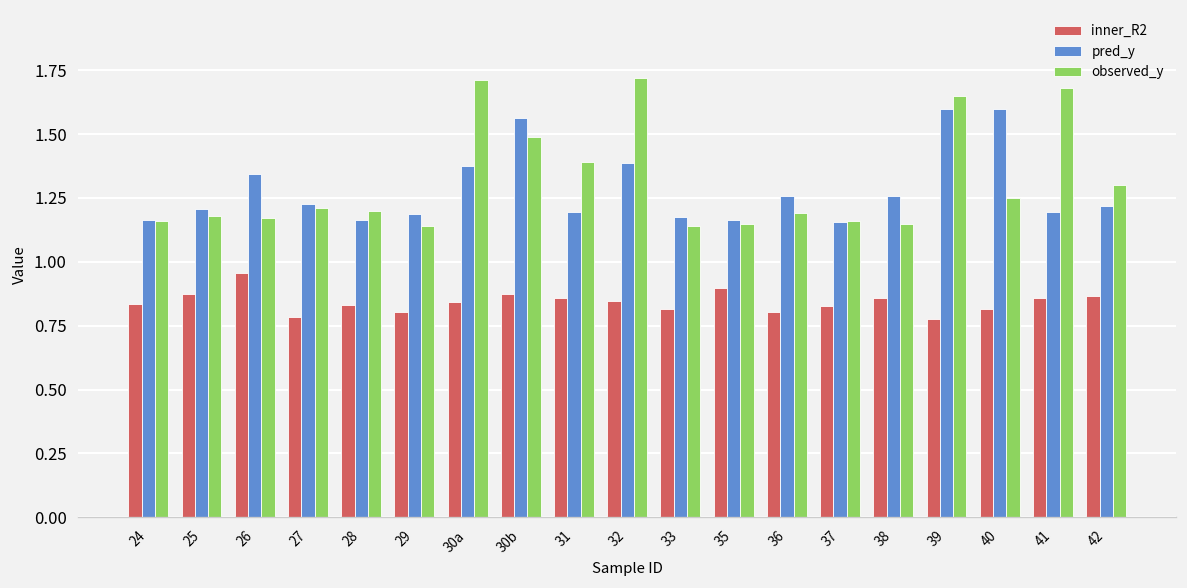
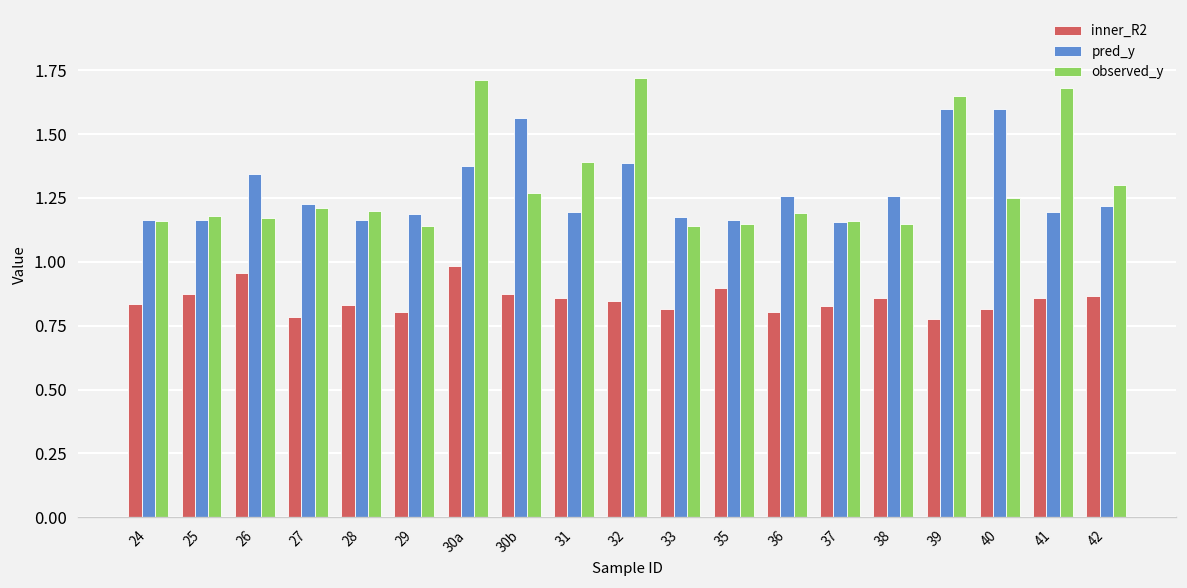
pred_y, 25: 1.21 -> 1.16
inner_R2, 30a: 0.84 -> 0.98
observed_y, 30b: 1.49 -> 1.27
